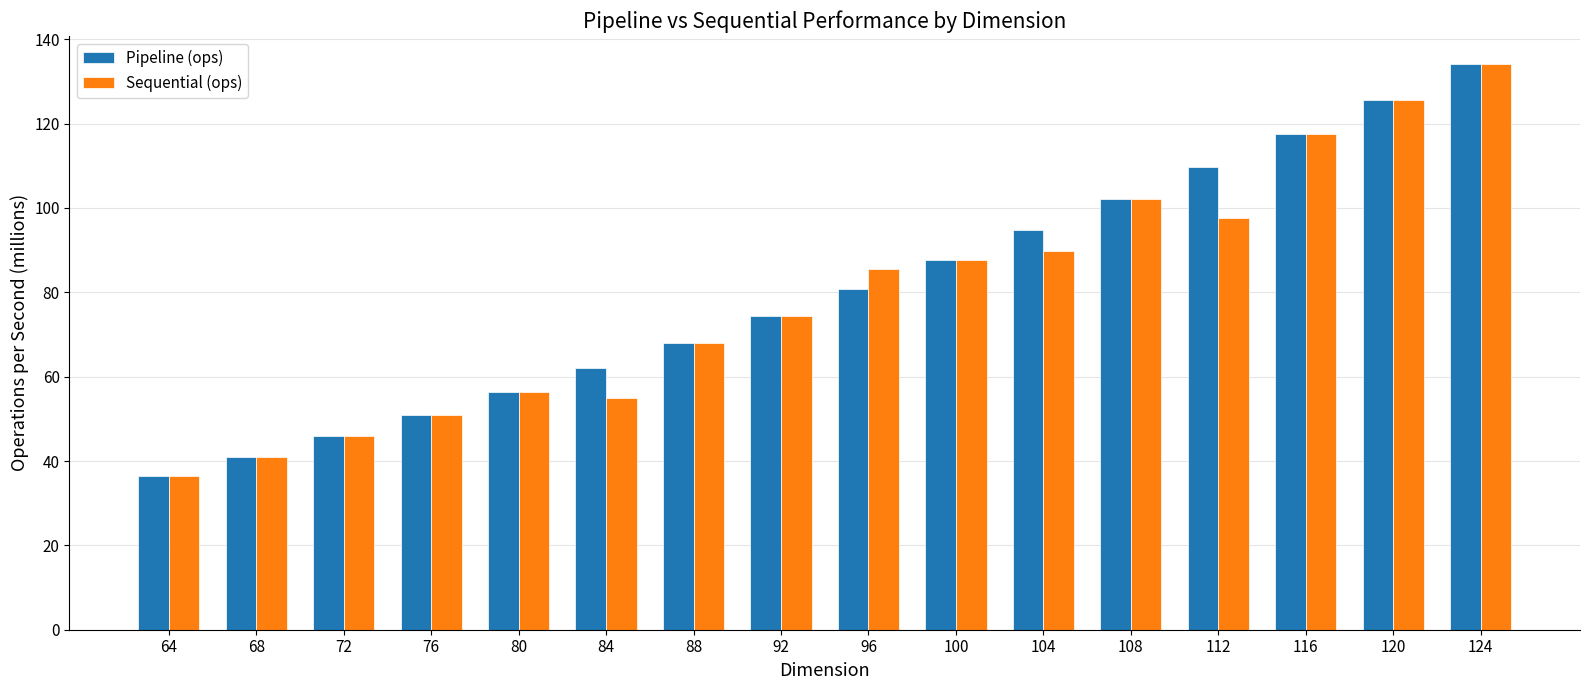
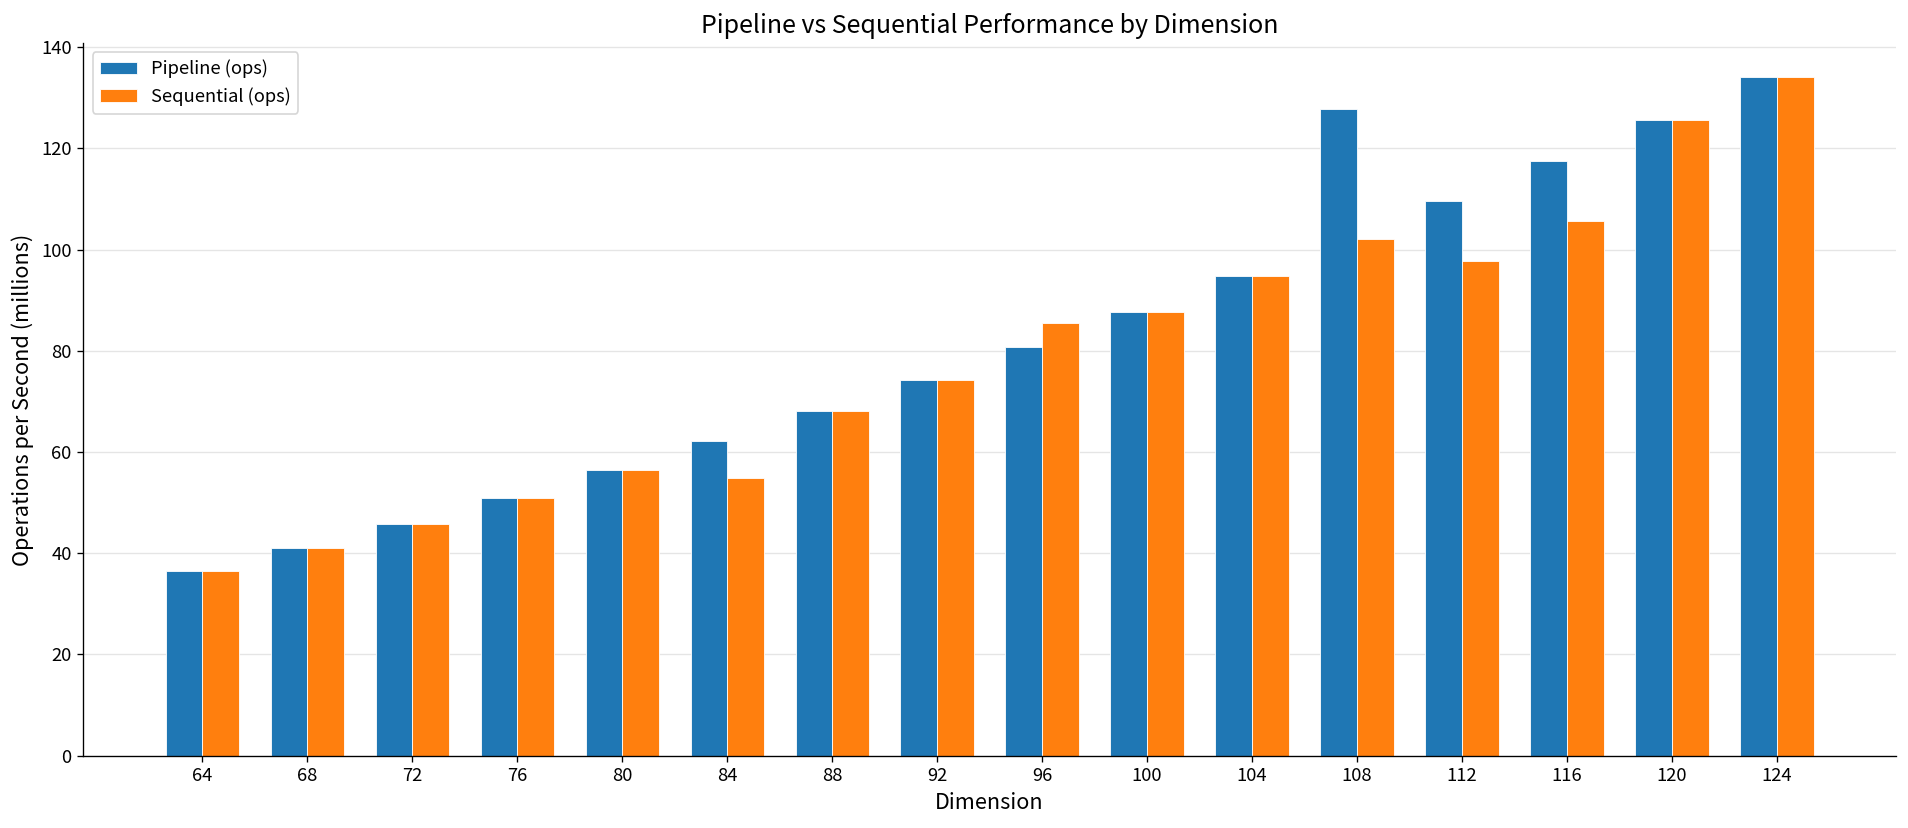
Sequential (ops), 104: 90 -> 95
Pipeline (ops), 108: 102 -> 128
Sequential (ops), 116: 117 -> 106
